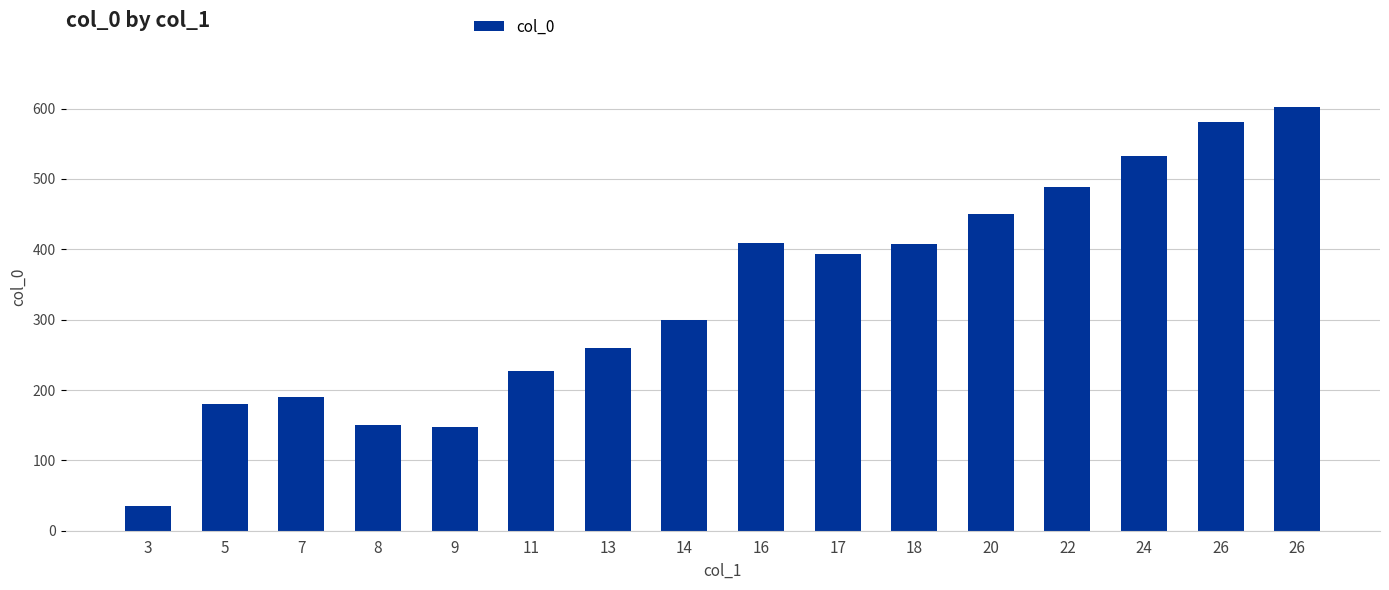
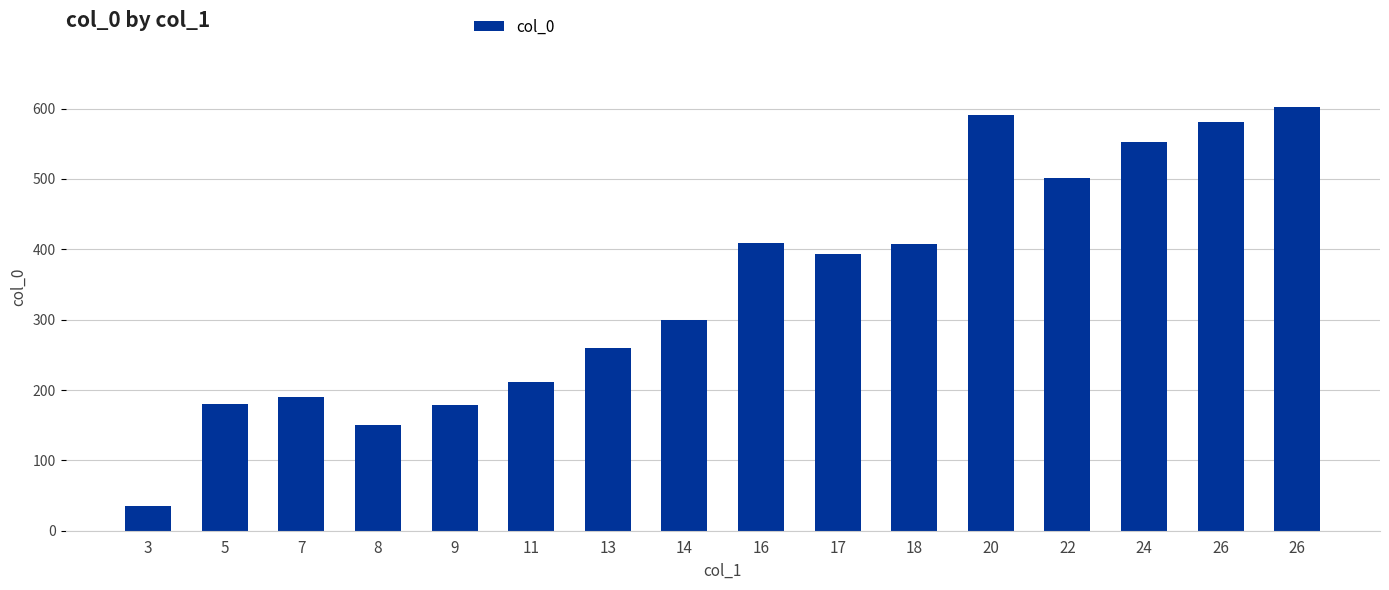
9: 150 -> 180
11: 230 -> 210
20: 450 -> 590
22: 490 -> 500
24: 530 -> 550
